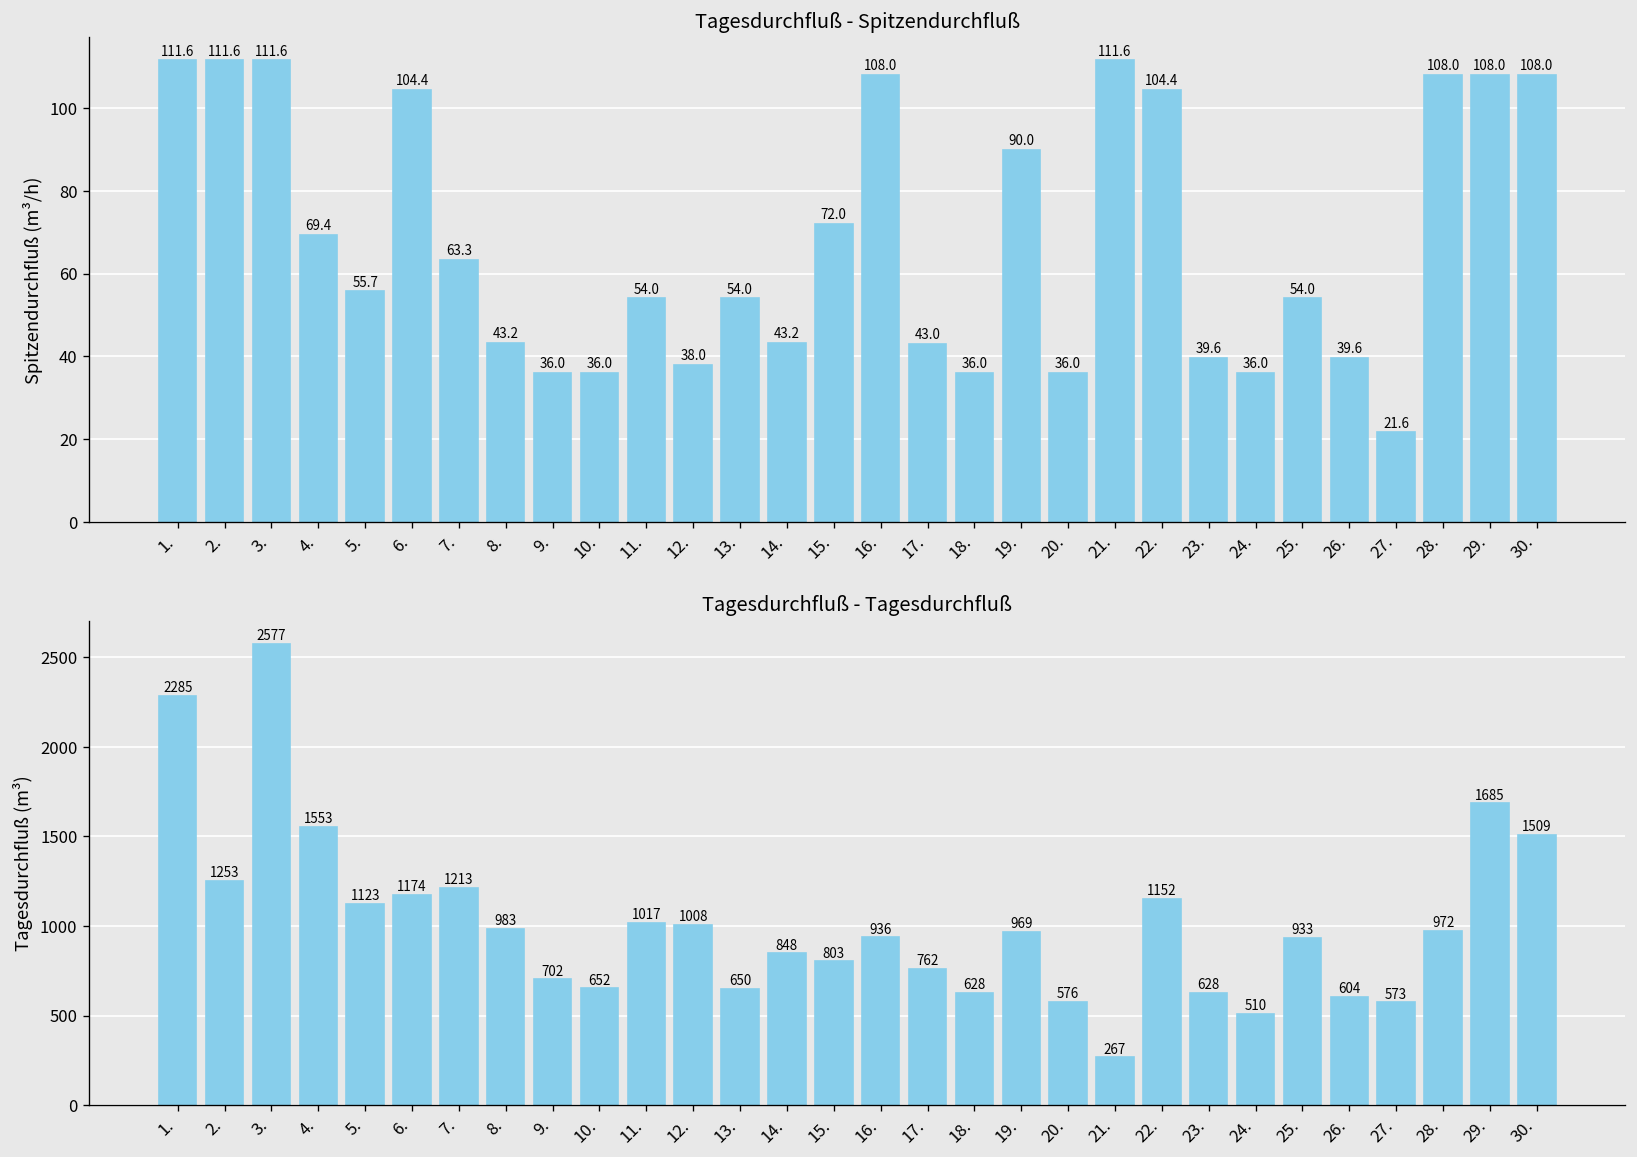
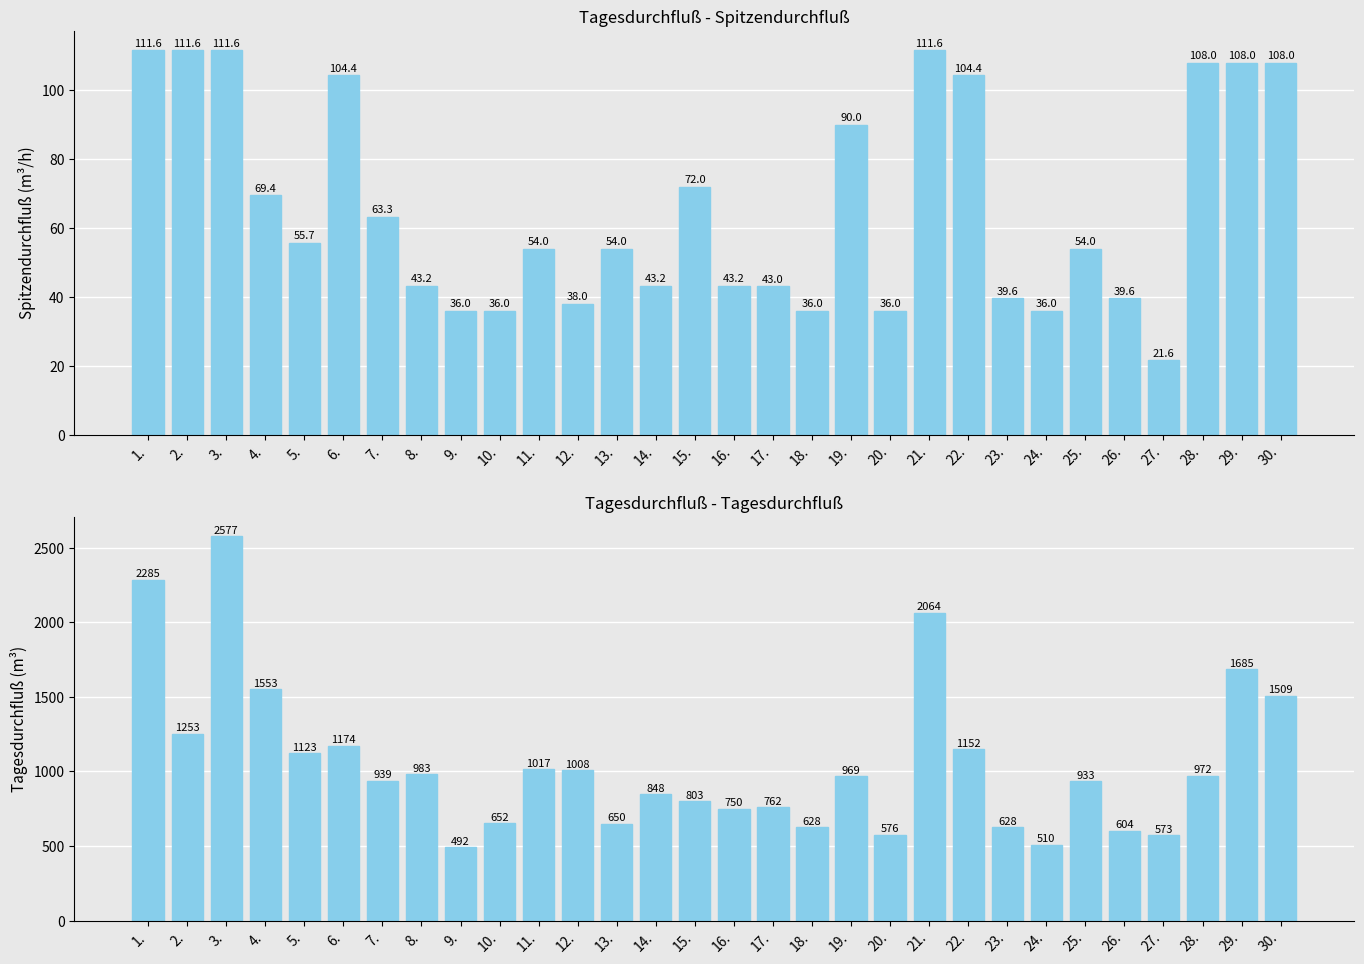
Tagesdurchfluß - Spitzendurchfluß, 16.: 108.0 -> 43.2
Tagesdurchfluß - Tagesdurchfluß, 7.: 1213 -> 939
Tagesdurchfluß - Tagesdurchfluß, 9.: 702 -> 492
Tagesdurchfluß - Tagesdurchfluß, 16.: 936 -> 750
Tagesdurchfluß - Tagesdurchfluß, 21.: 267 -> 2064
